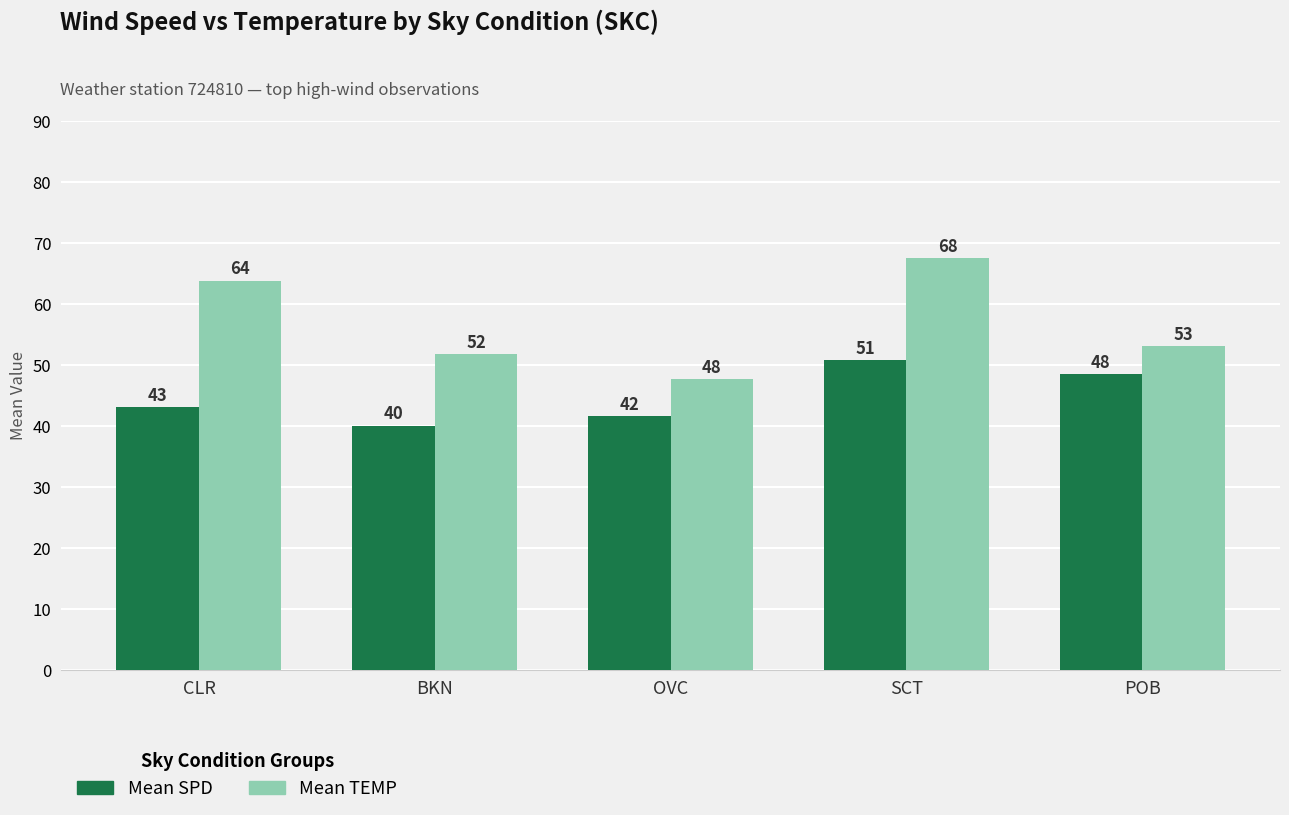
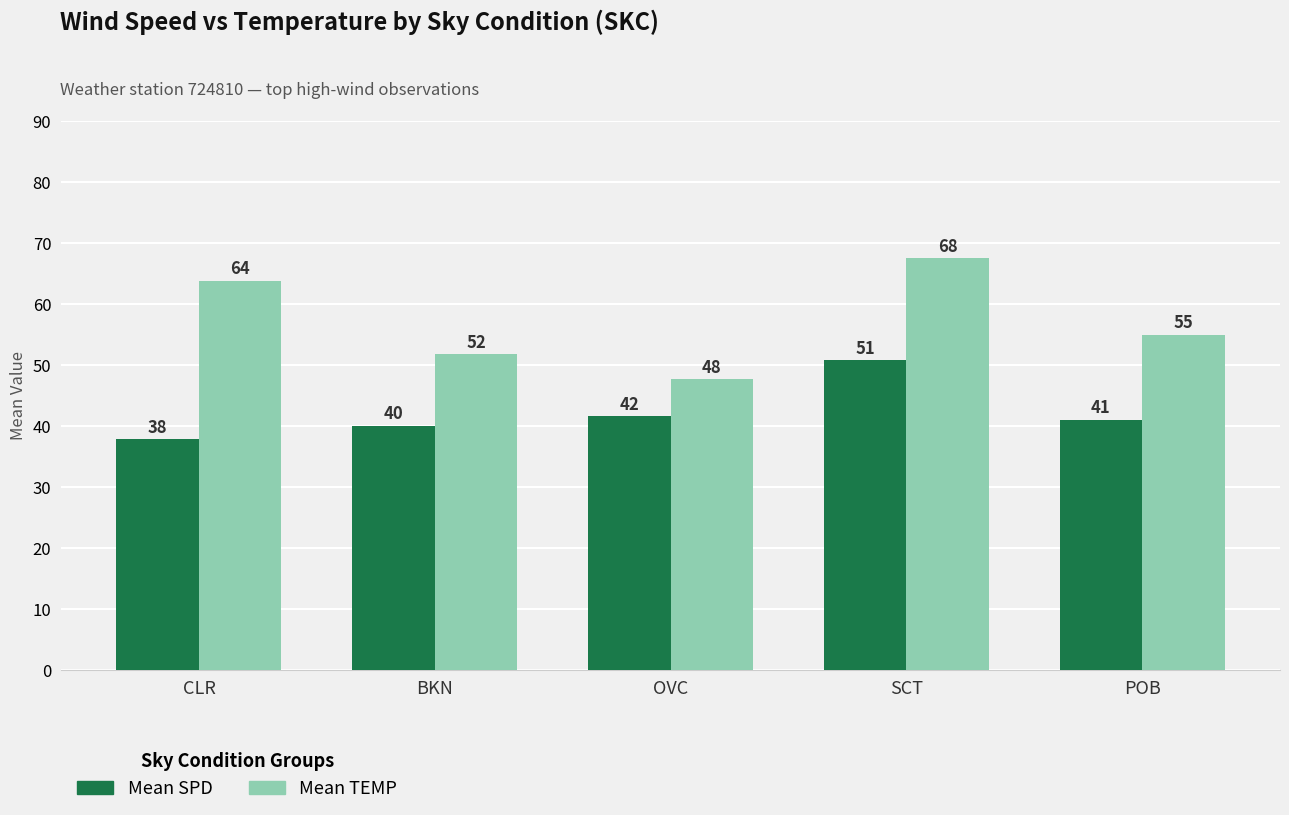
Mean SPD, CLR: 43 -> 38
Mean SPD, POB: 48 -> 41
Mean TEMP, POB: 53 -> 55
